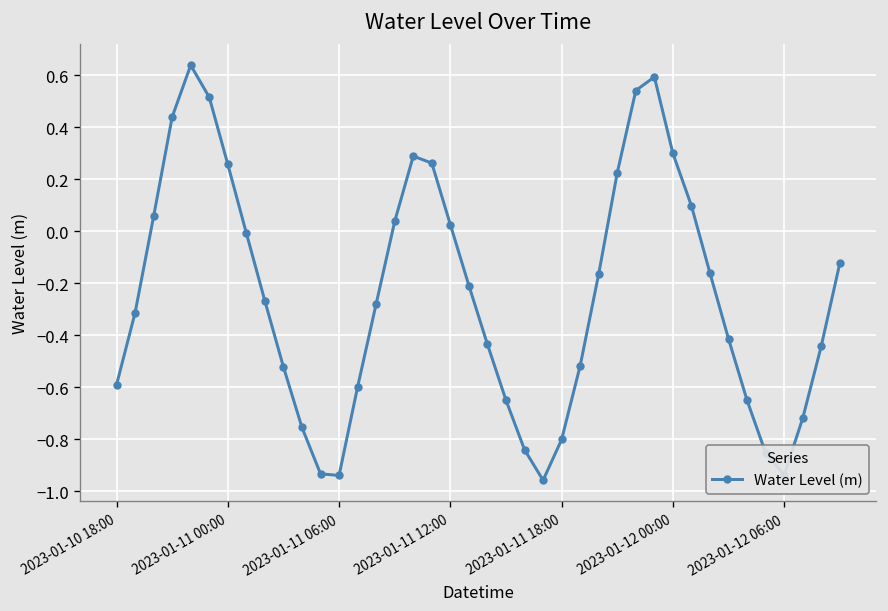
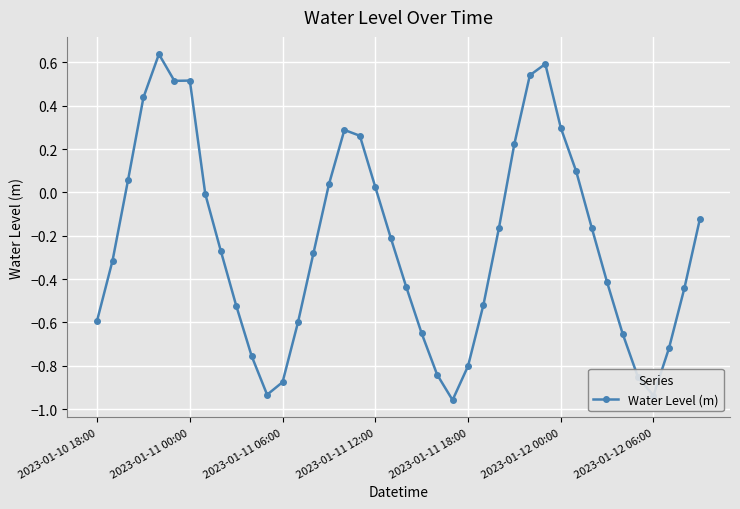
2023-01-11 00:00: 0.26 -> 0.52
2023-01-11 06:00: -0.94 -> -0.88
